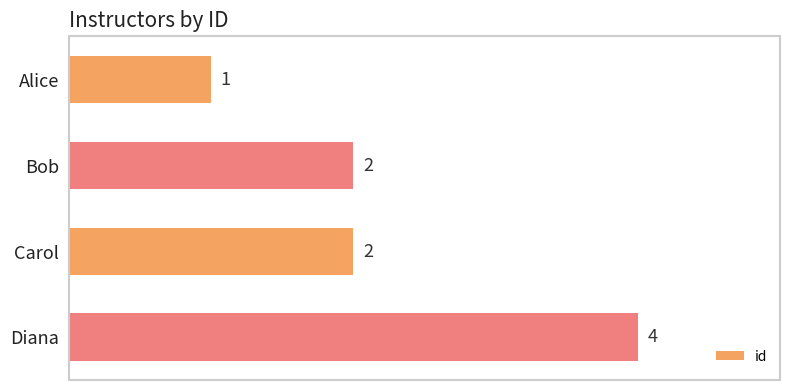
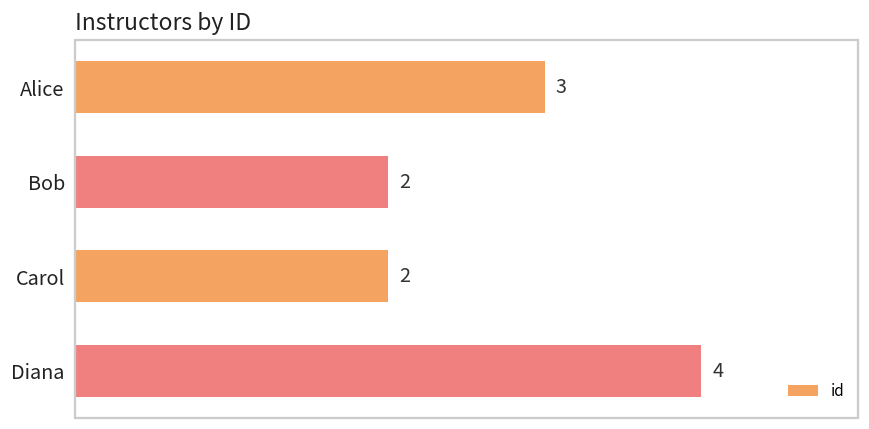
Alice: 1 -> 3
